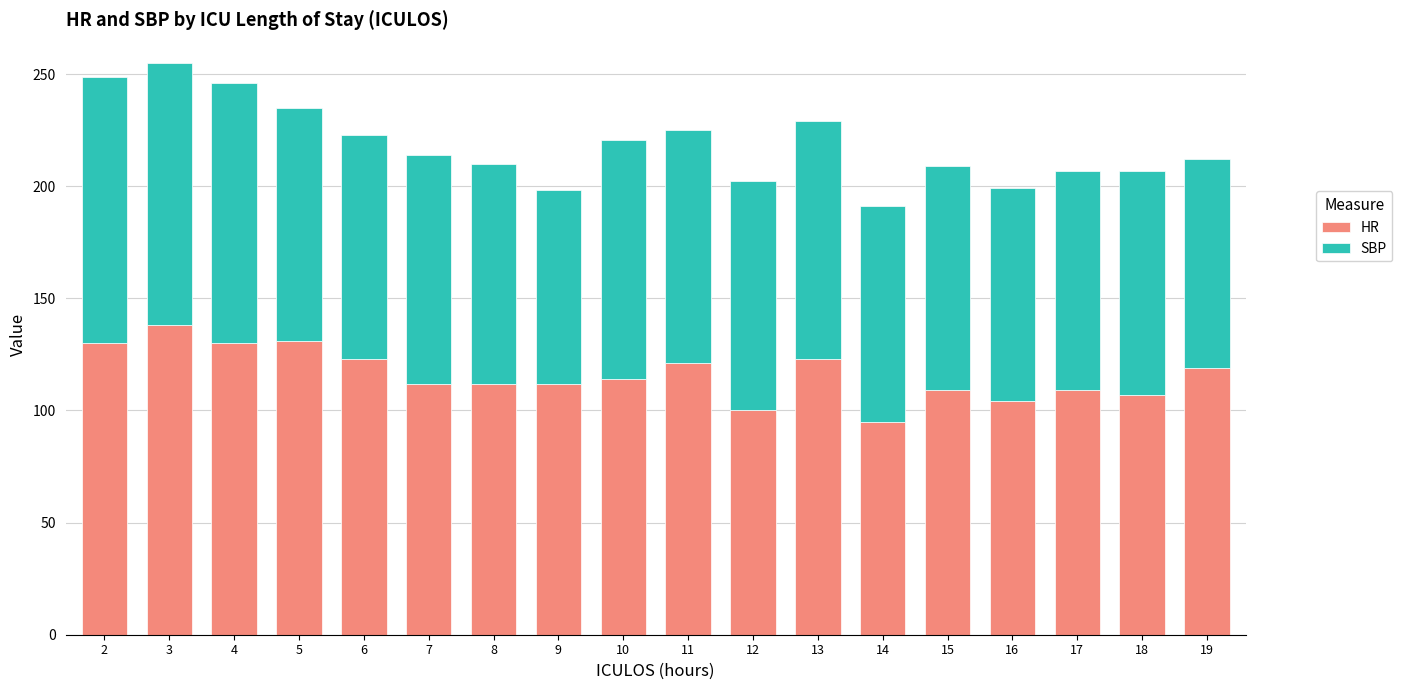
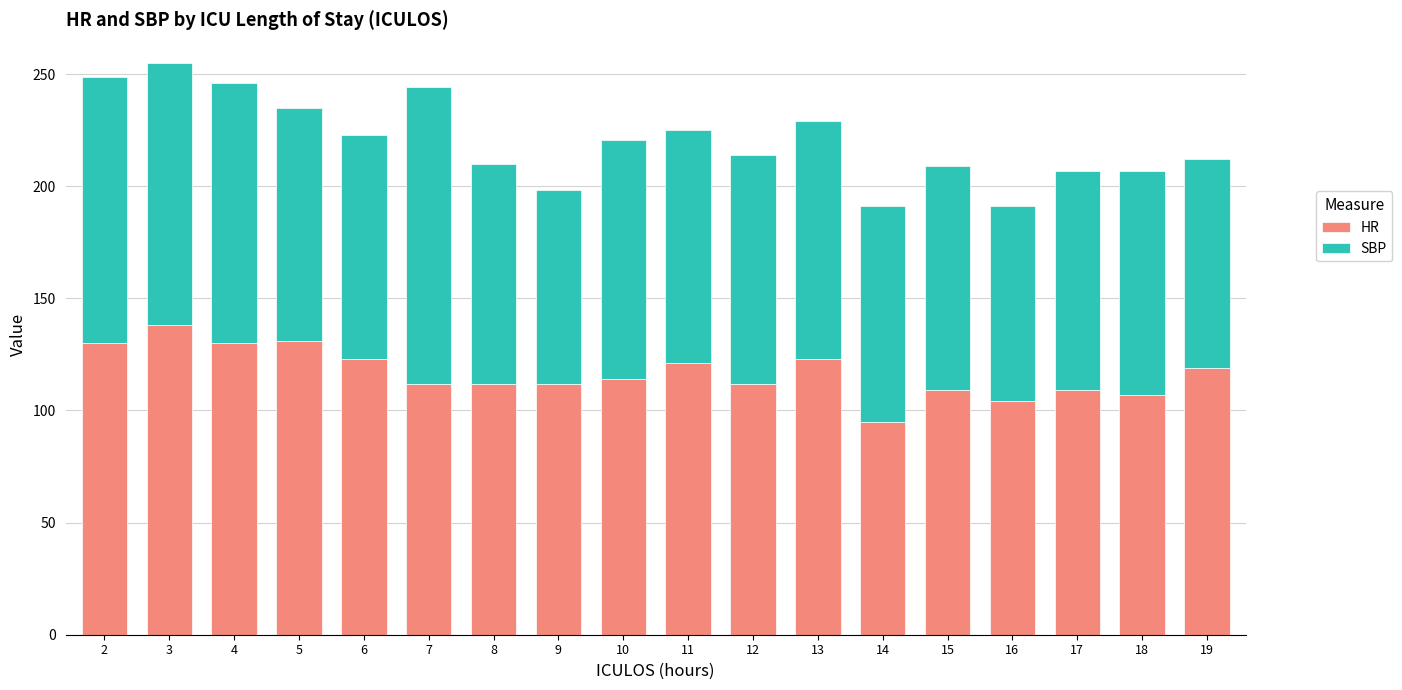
SBP, 7: 102 -> 132
HR, 12: 100 -> 112
SBP, 16: 95 -> 87
